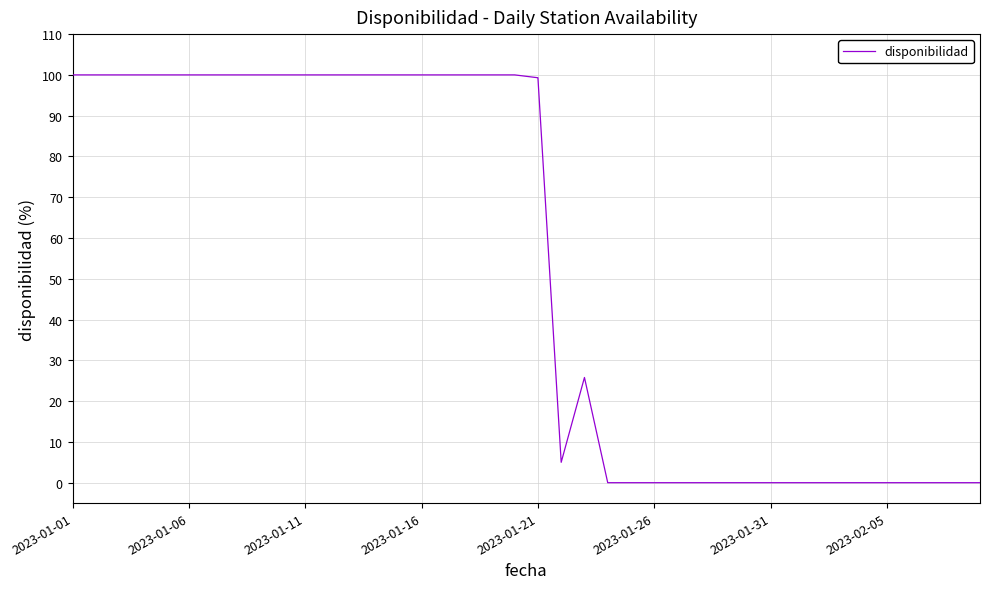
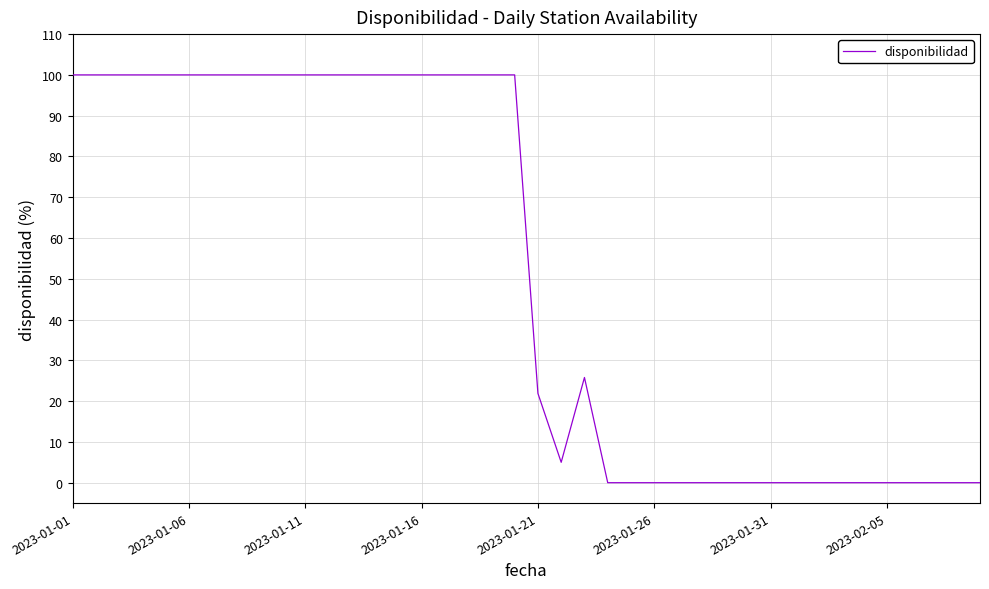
2023-01-21: 99 -> 22
